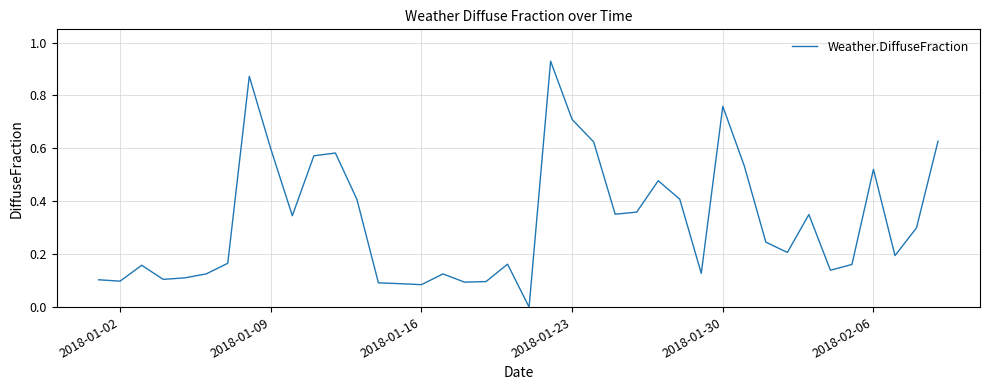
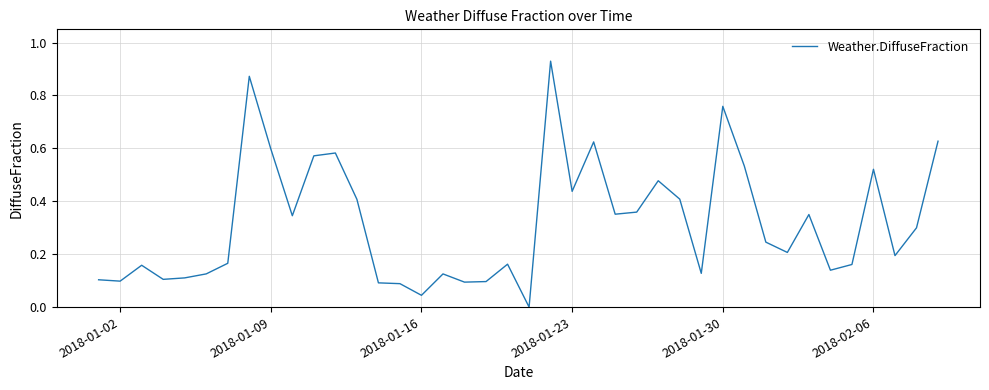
2018-01-16: 0.08 -> 0.04
2018-01-23: 0.71 -> 0.44
